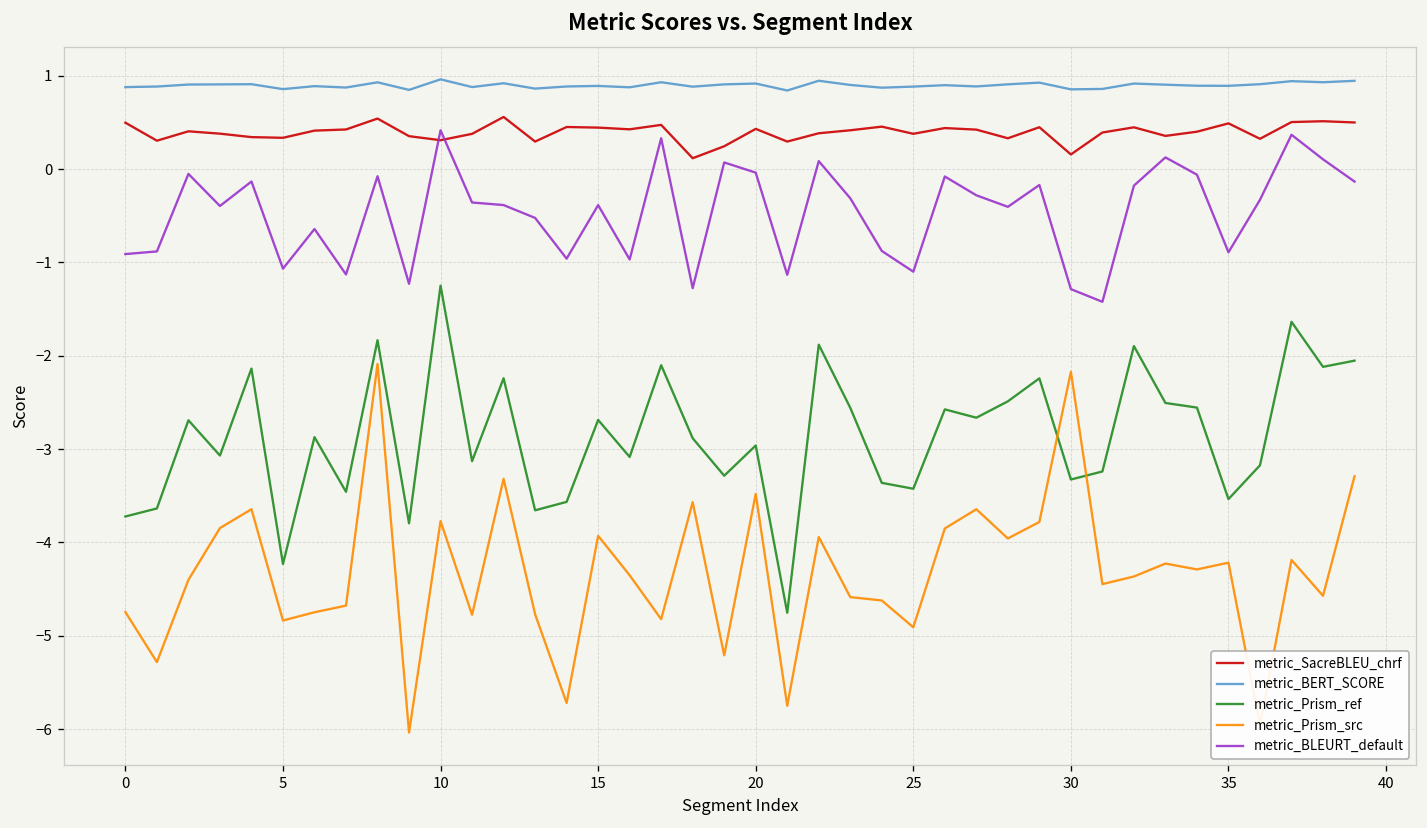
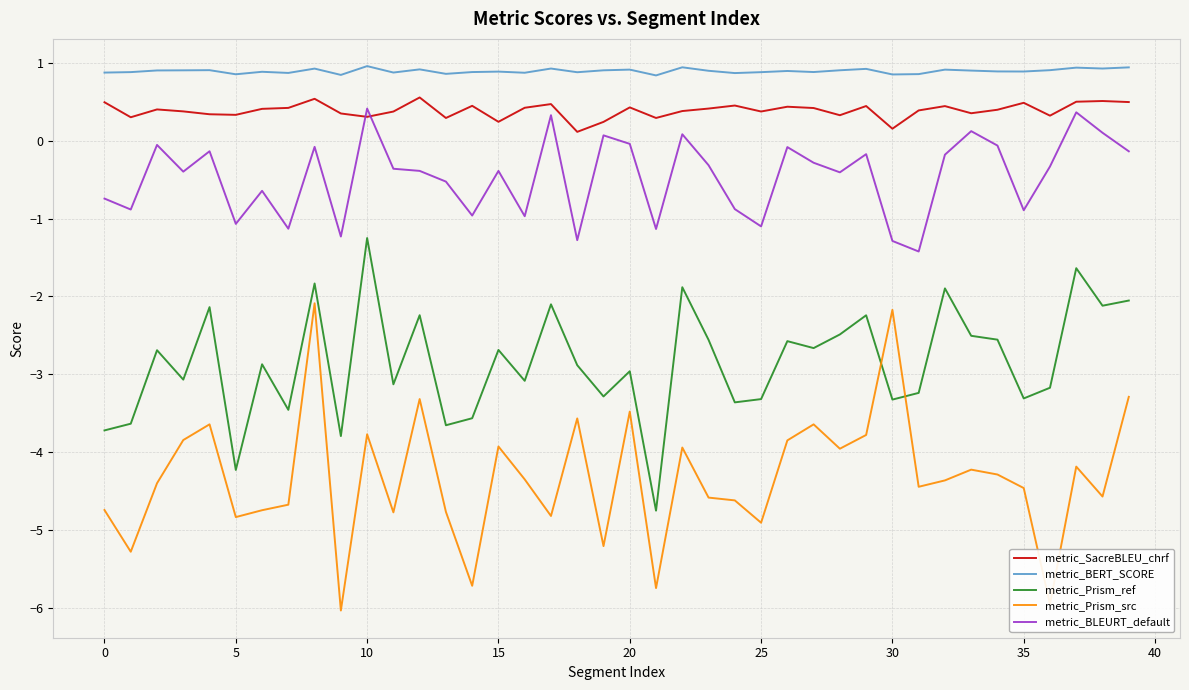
metric_BLEURT_default, 0: -0.9 -> -0.7
metric_SacreBLEU_chrf, 15: 0.4 -> 0.2
metric_Prism_ref, 25: -3.4 -> -3.3
metric_Prism_ref, 35: -3.5 -> -3.3
metric_Prism_src, 35: -4.2 -> -4.5
